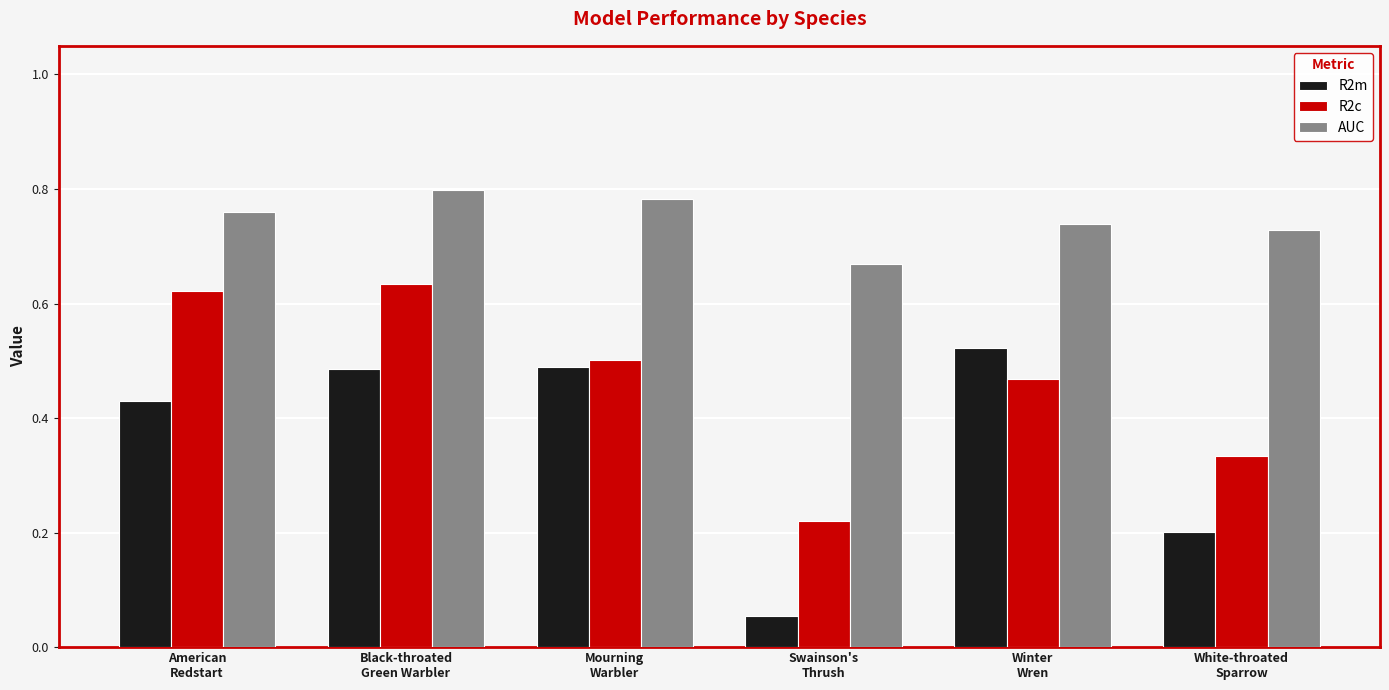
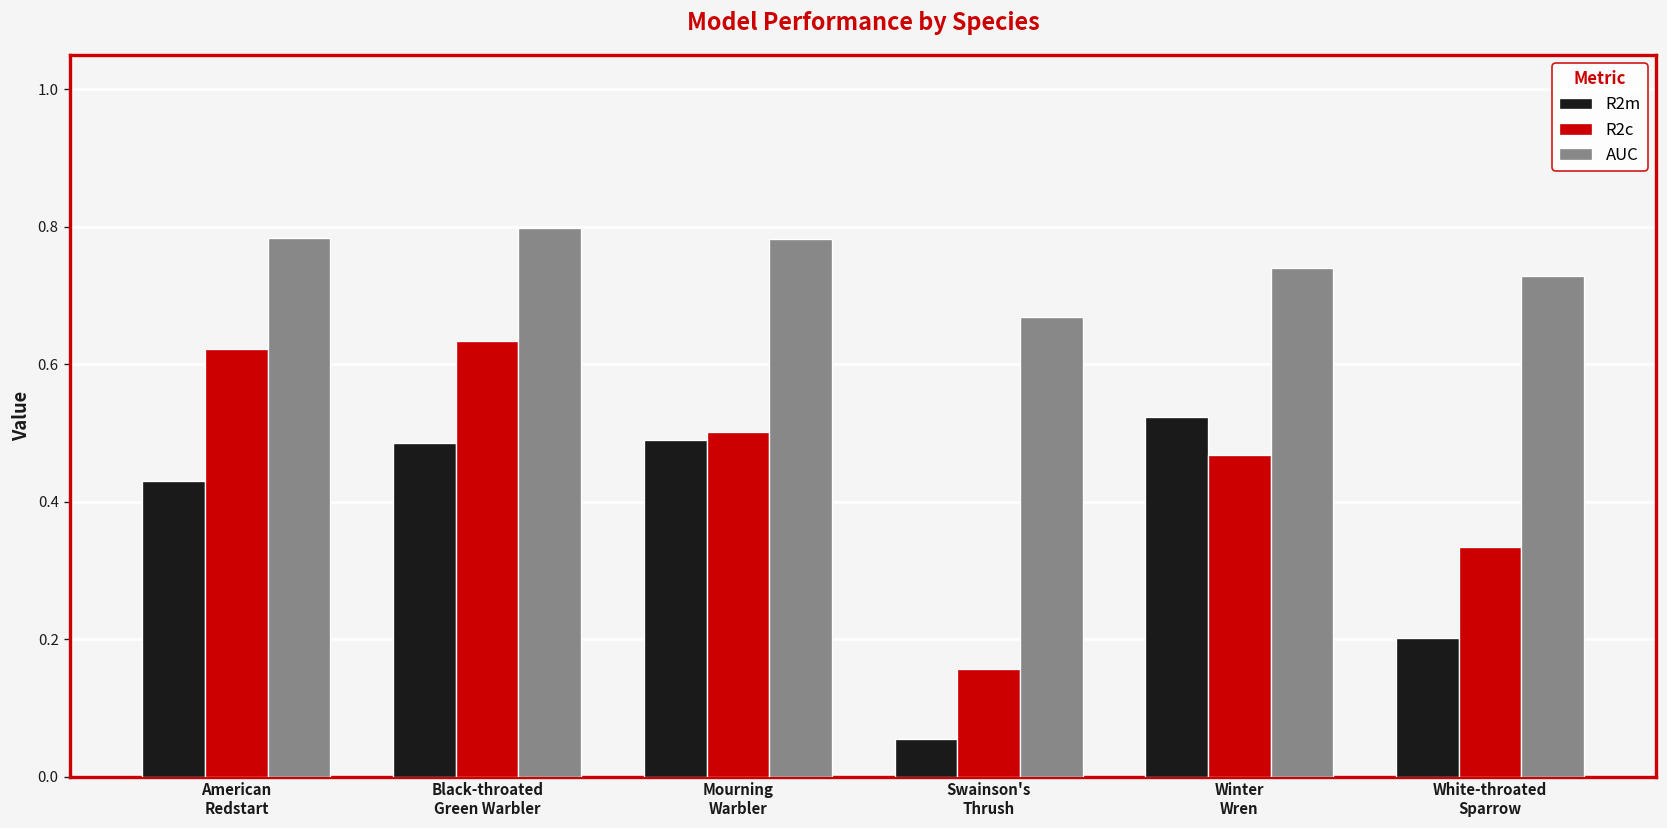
AUC, American Redstart: 0.76 -> 0.78
R2c, Swainson's Thrush: 0.22 -> 0.16
